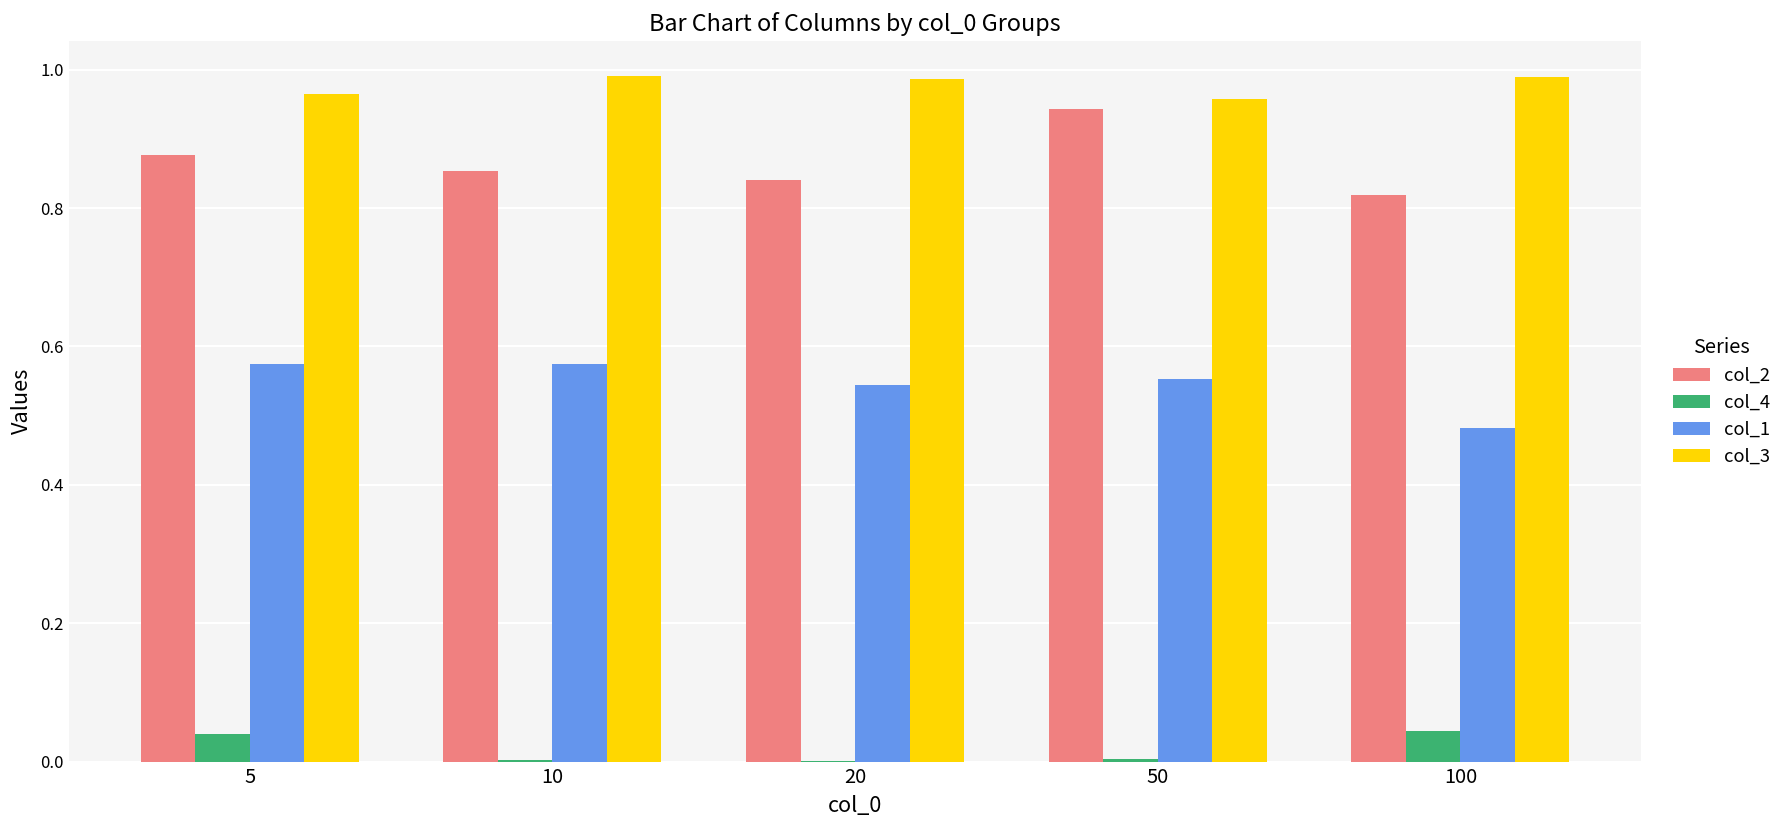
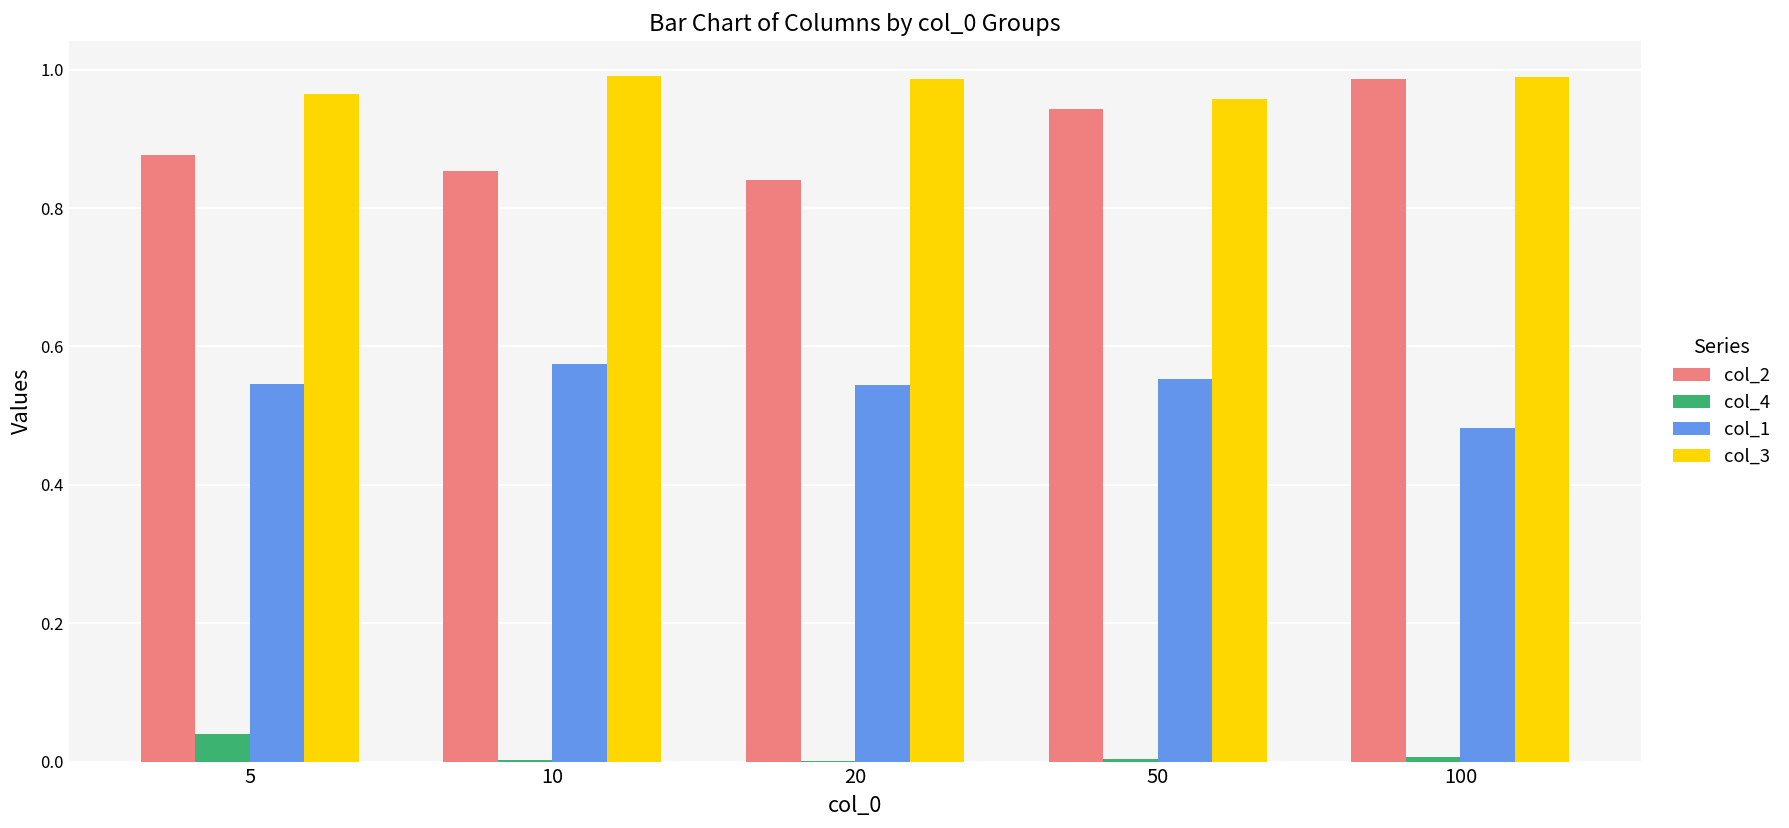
col_1, 5: 0.57 -> 0.55
col_2, 100: 0.82 -> 0.99
col_4, 100: 0.04 -> 0.01
